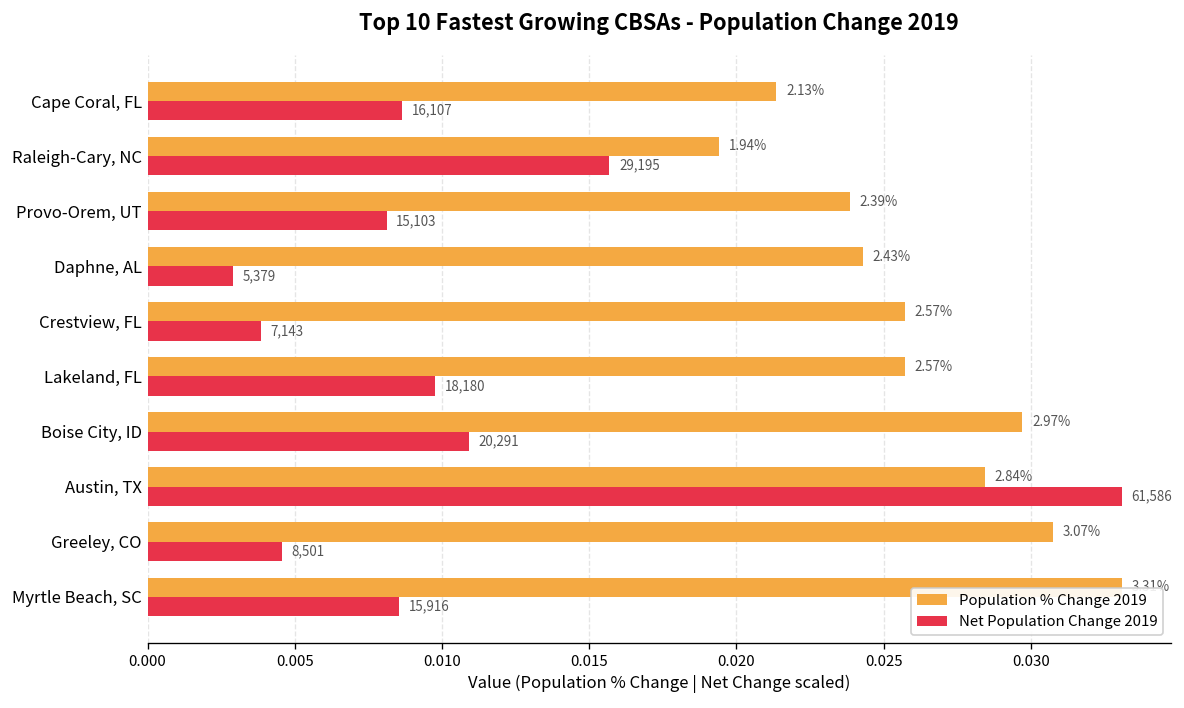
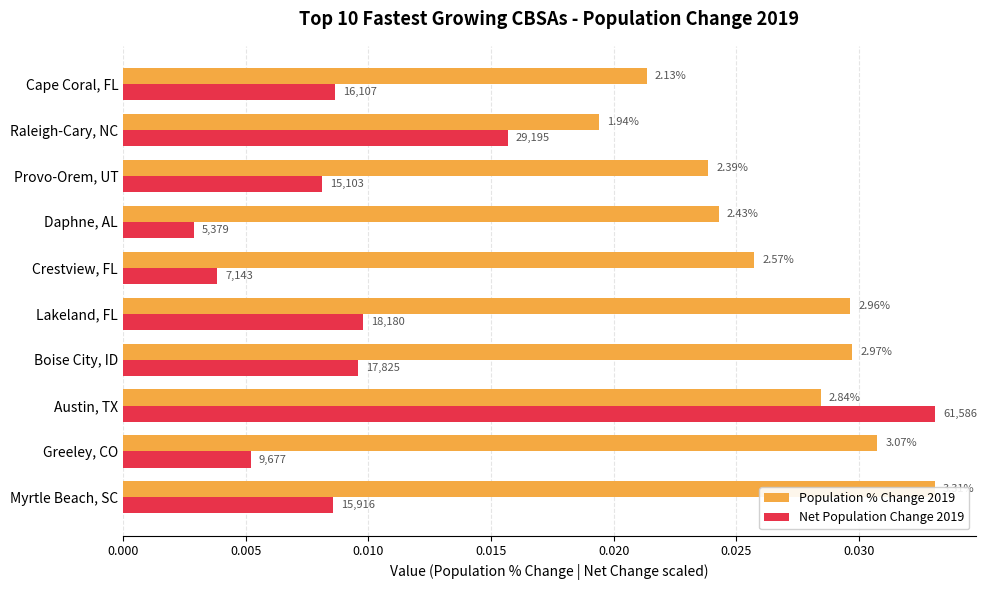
Population % Change 2019, Lakeland, FL: 2.57% -> 2.96%
Net Population Change 2019, Boise City, ID: 20,291 -> 17,825
Net Population Change 2019, Greeley, CO: 8,501 -> 9,677
